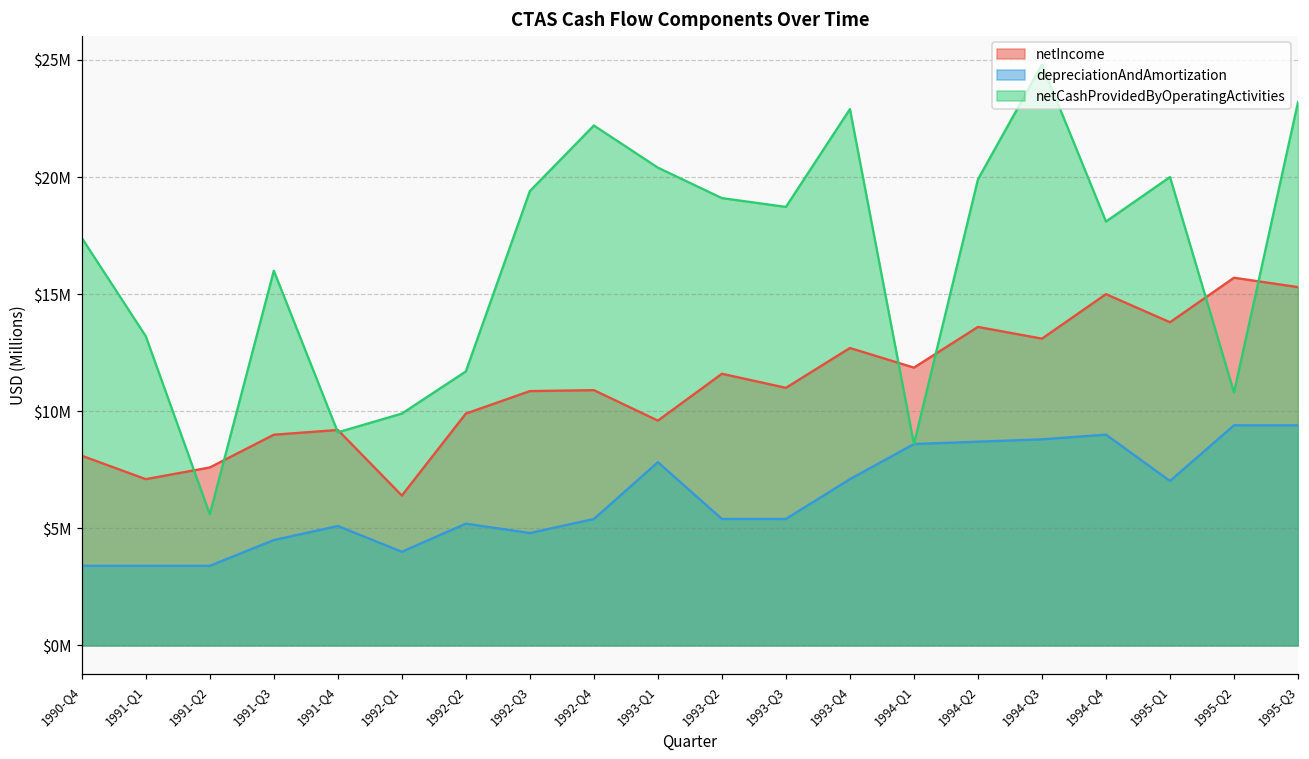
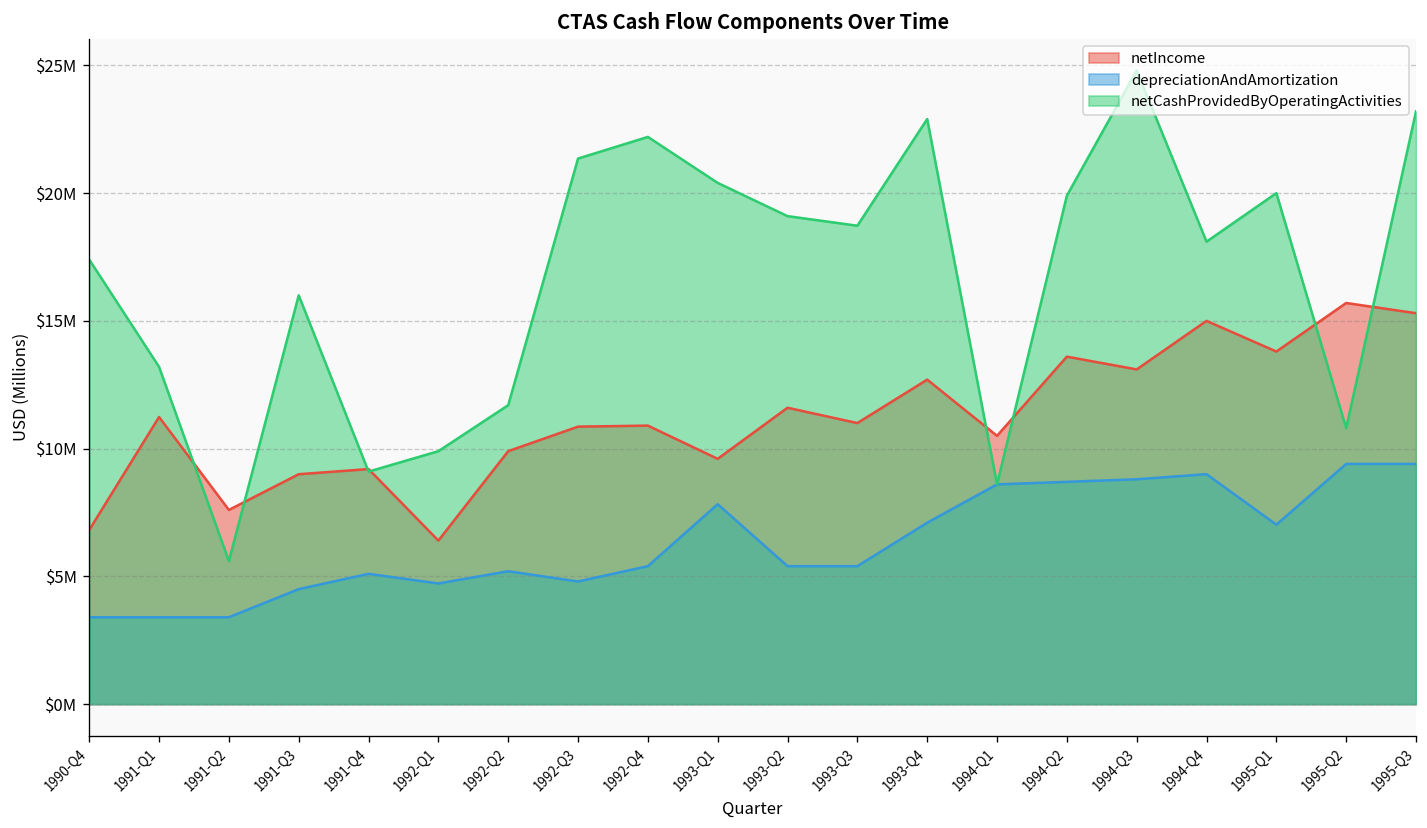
netIncome, 1990-Q4: $8100000 -> $6800000
netIncome, 1991-Q1: $7100000 -> $11200000
depreciationAndAmortization, 1992-Q1: $4000000 -> $4700000
netCashProvidedByOperatingActivities, 1992-Q3: $19400000 -> $21400000
netIncome, 1994-Q1: $11900000 -> $10500000
